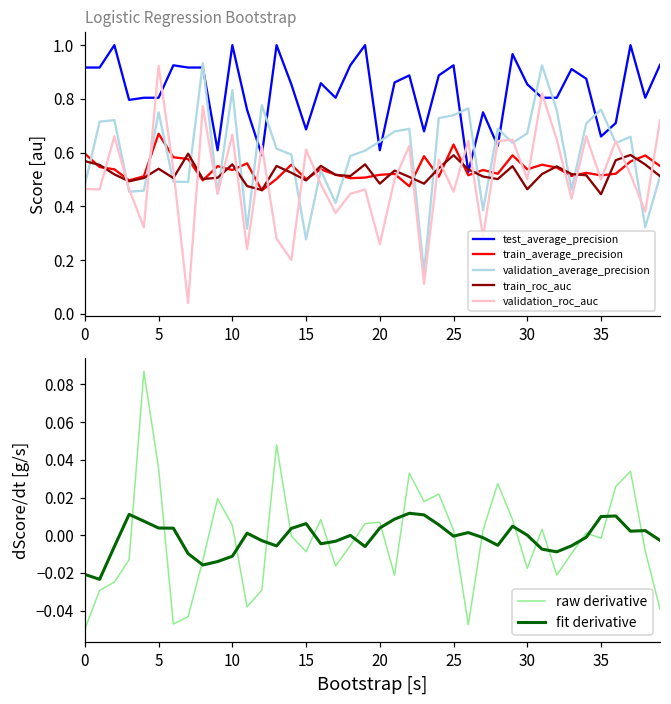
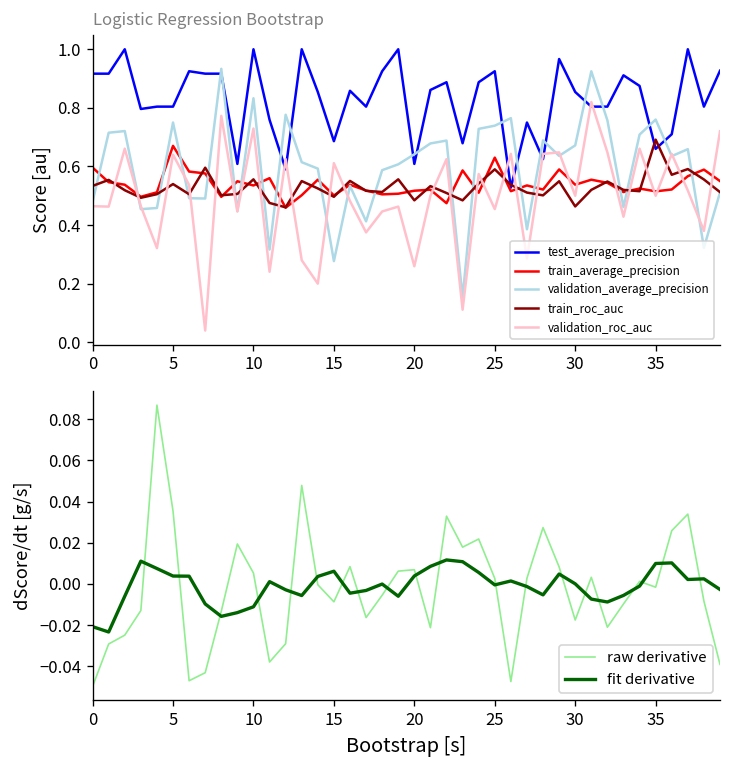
Logistic Regression Bootstrap, train_roc_auc, 0: 0.57 -> 0.53
Logistic Regression Bootstrap, validation_roc_auc, 5: 0.92 -> 0.64
Logistic Regression Bootstrap, validation_roc_auc, 10: 0.67 -> 0.73
Logistic Regression Bootstrap, train_roc_auc, 35: 0.45 -> 0.69
